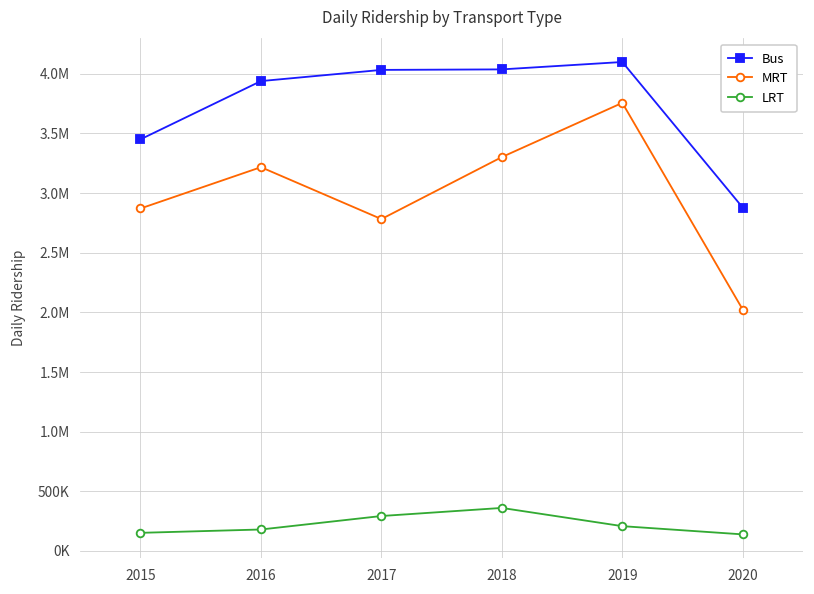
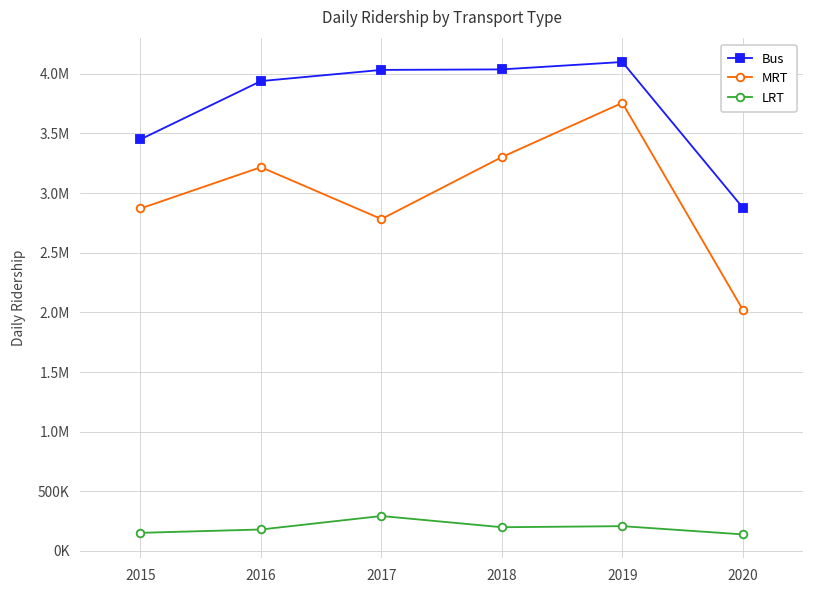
LRT, 2018: 360000 -> 200000
